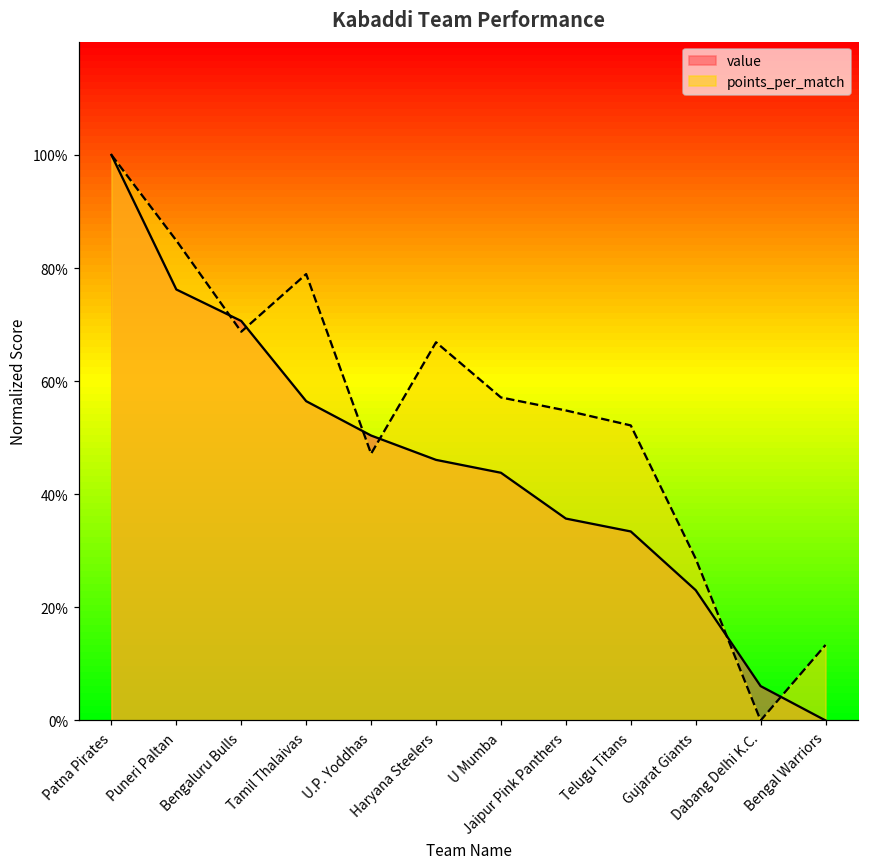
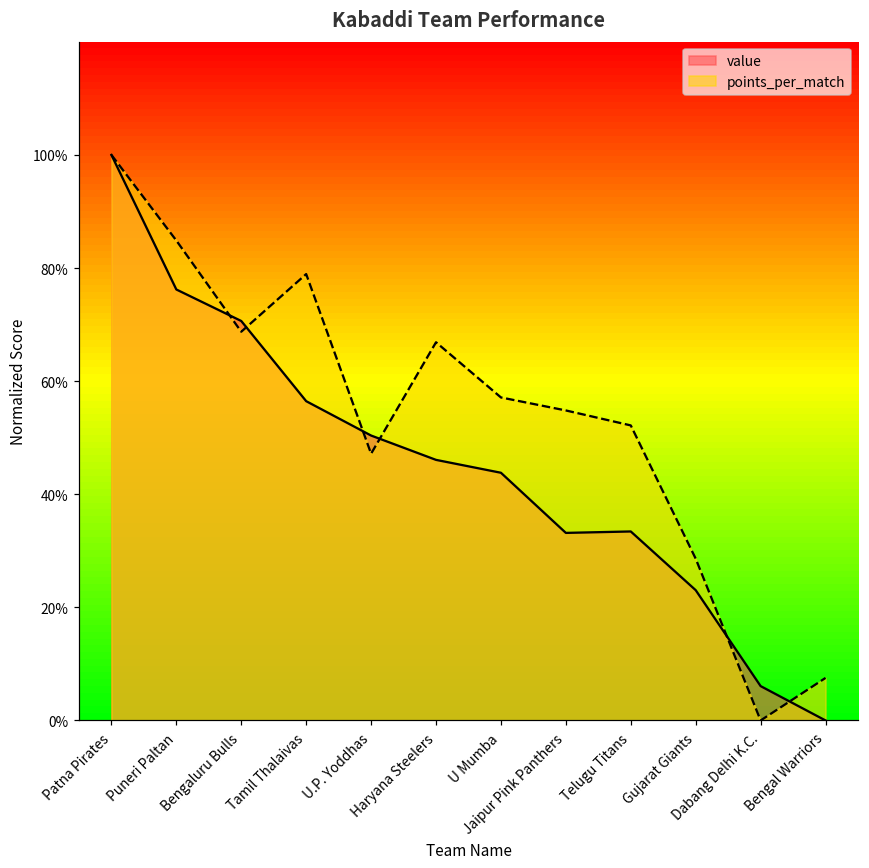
value, Jaipur Pink Panthers: 36% -> 33%
points_per_match, Bengal Warriors: 13% -> 8%
